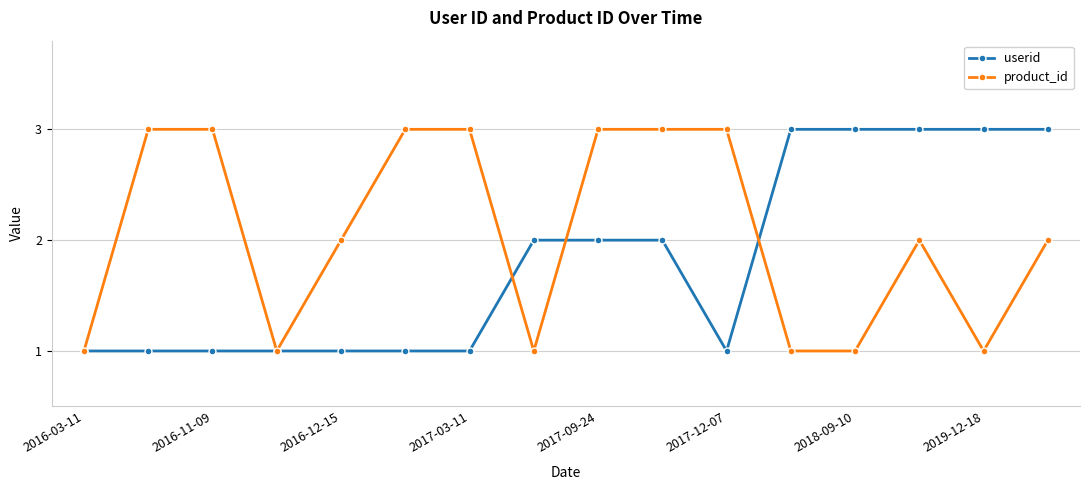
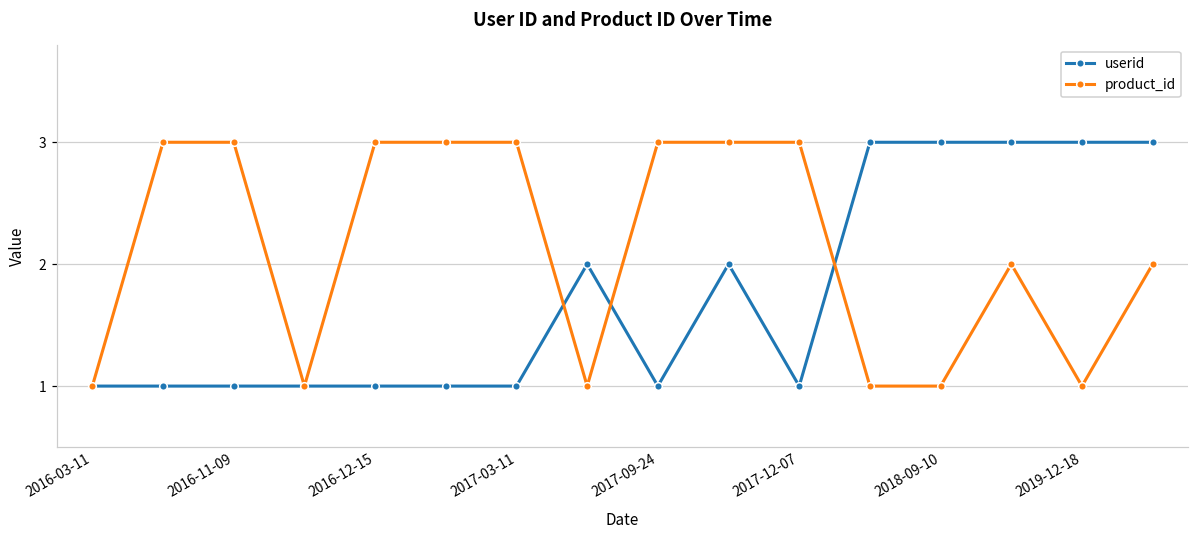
product_id, 2016-12-15: 2 -> 3
userid, 2017-09-24: 2 -> 1
